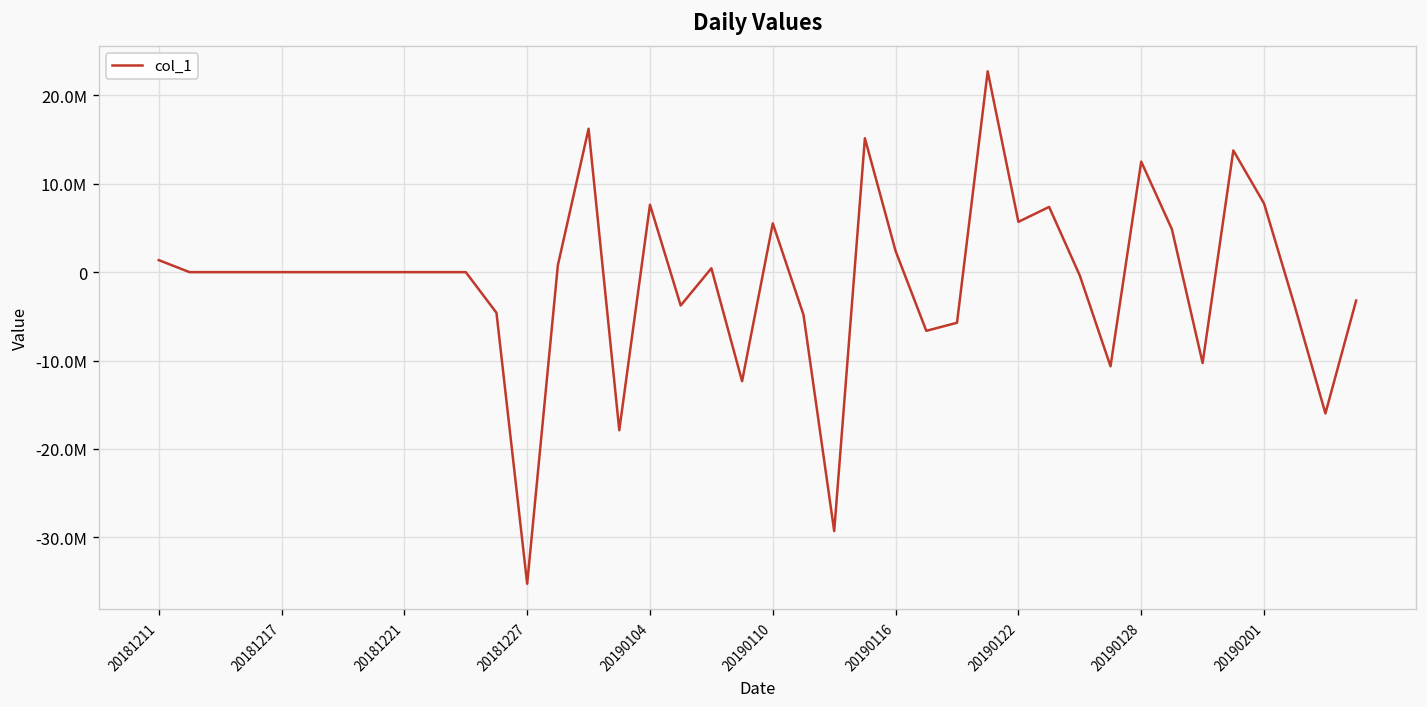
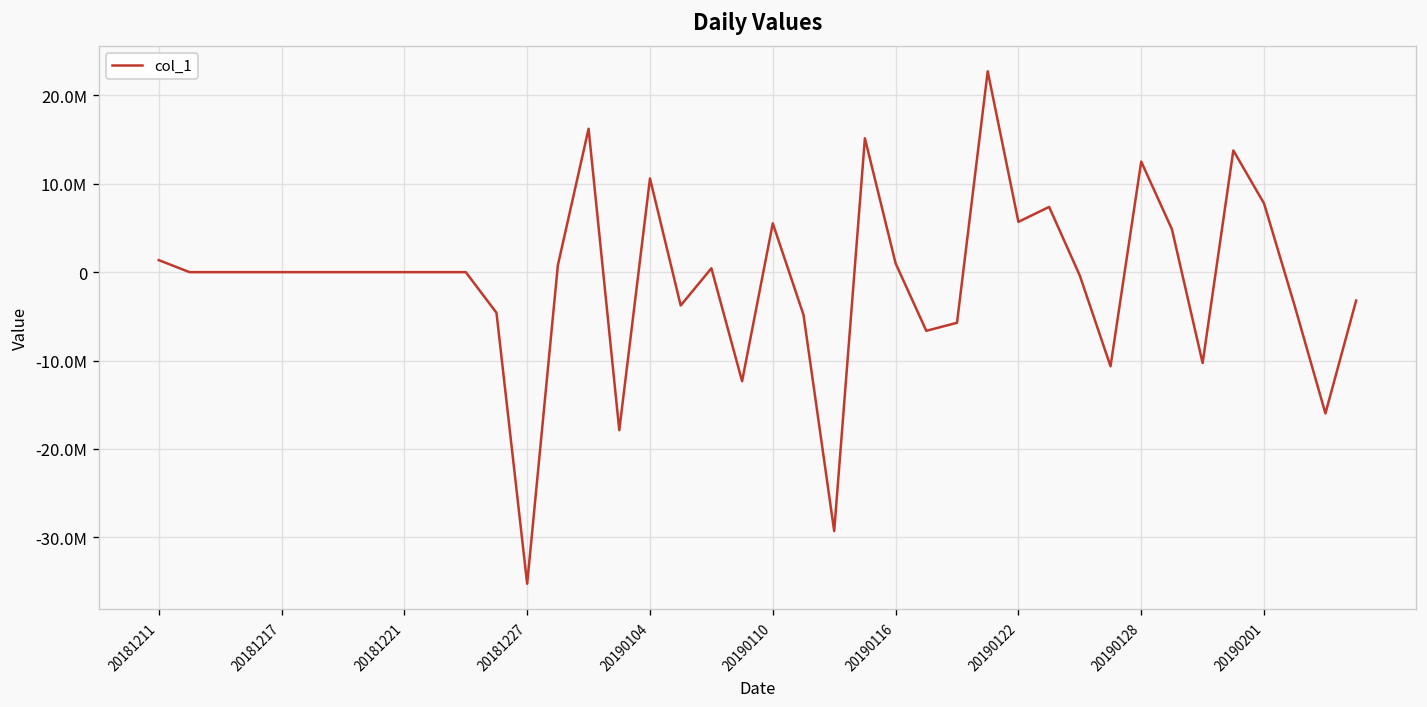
20190104: 8000000 -> 11000000
20190116: 2000000 -> 1000000
